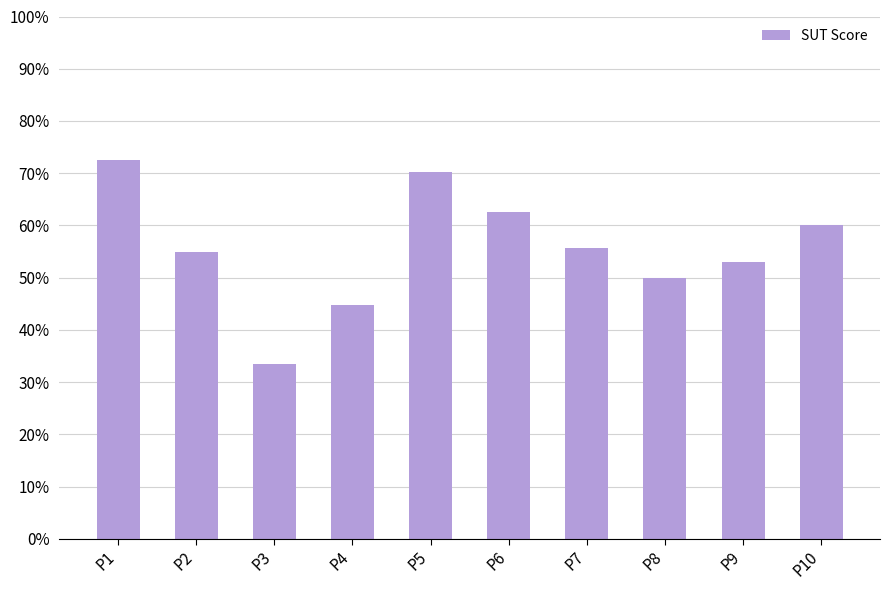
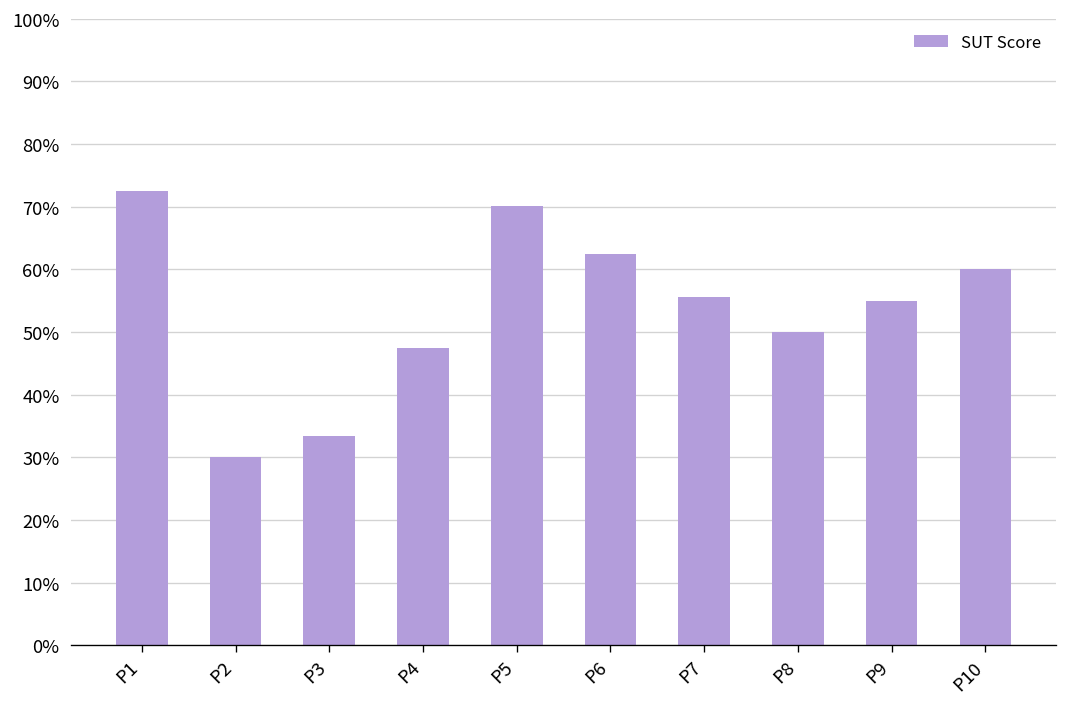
P2: 55% -> 30%
P4: 45% -> 48%
P9: 53% -> 55%
